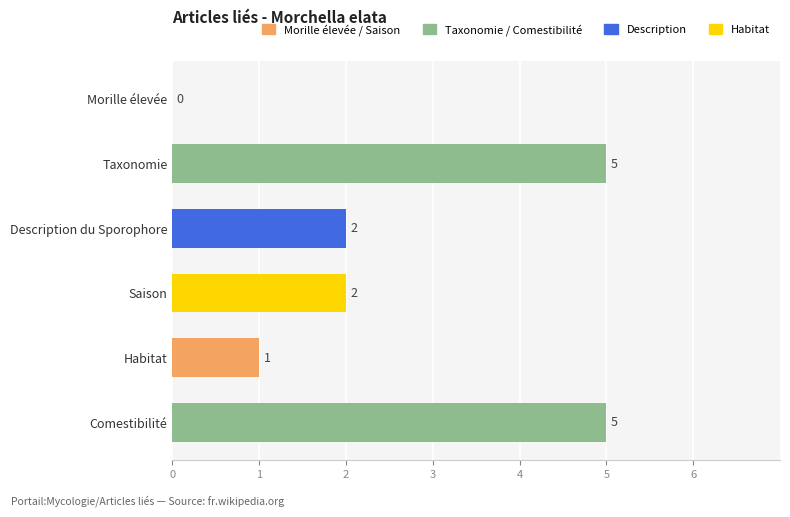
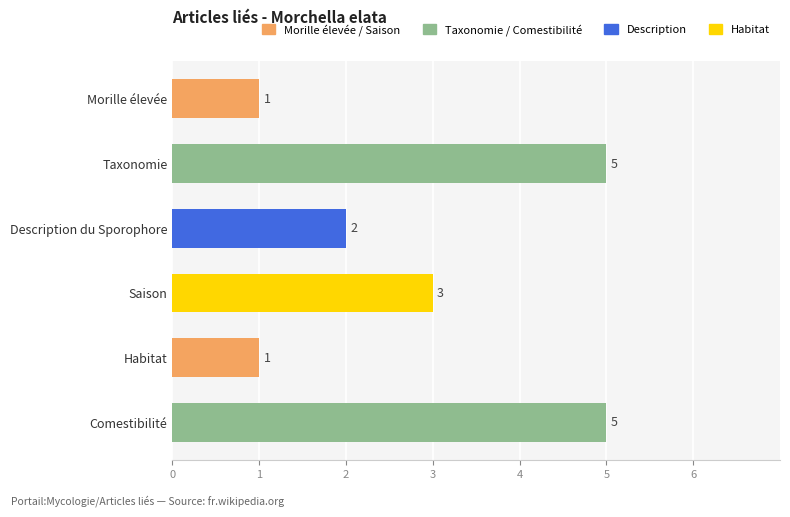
Morille élevée: 0 -> 1
Saison: 2 -> 3
